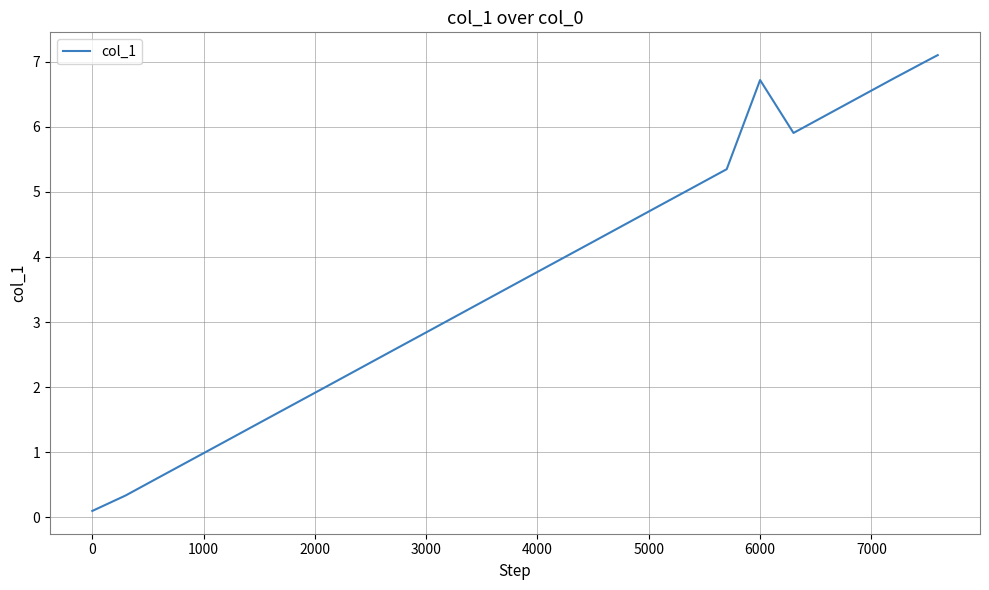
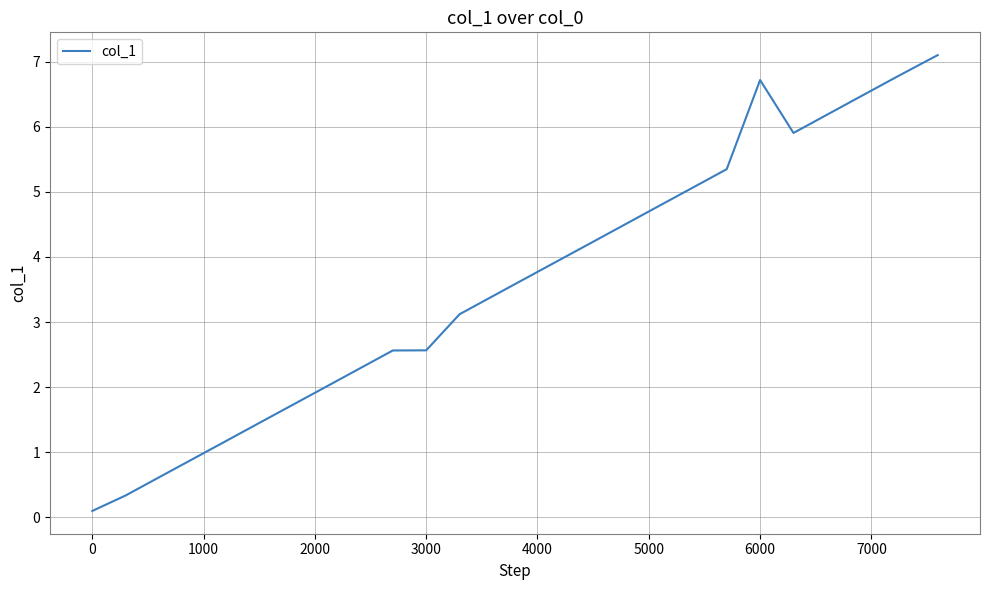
3000: 2.8 -> 2.6
